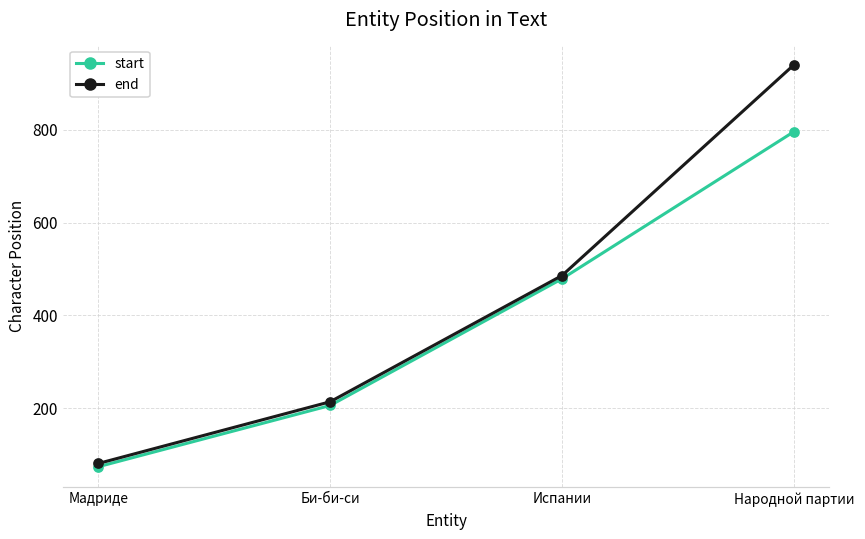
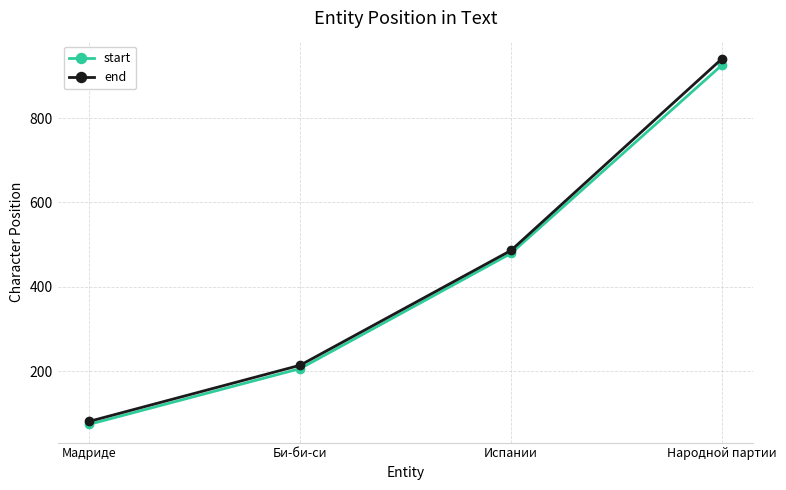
start, Народной партии: 800 -> 930
